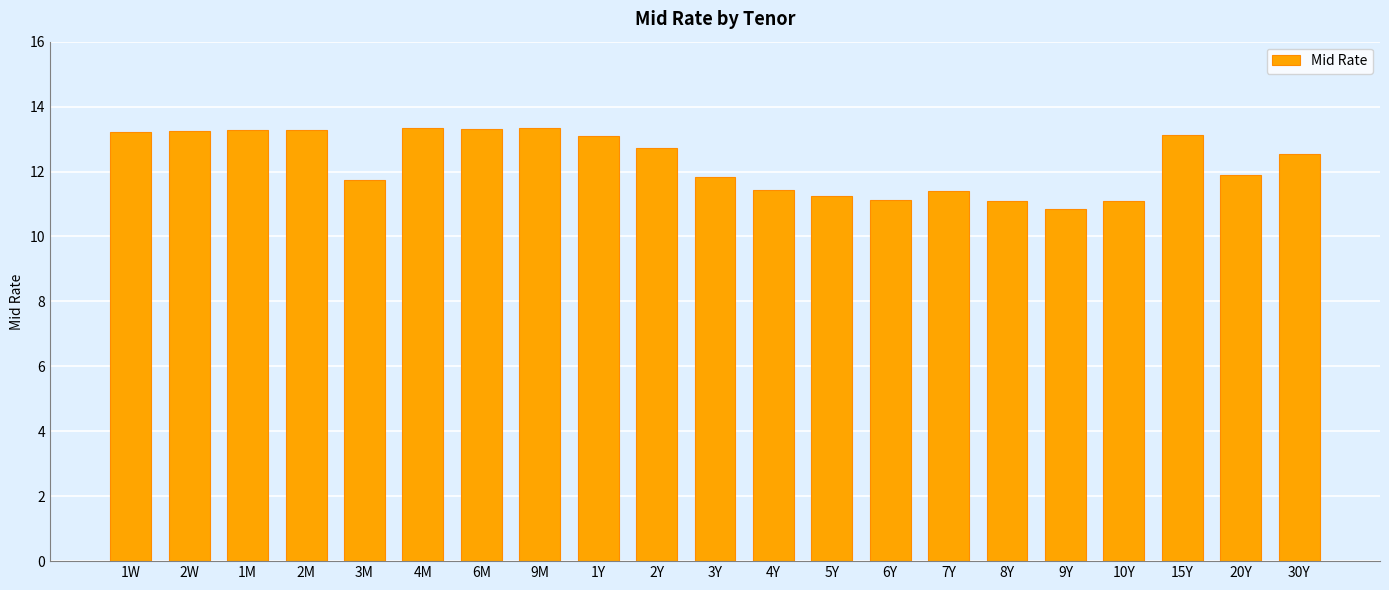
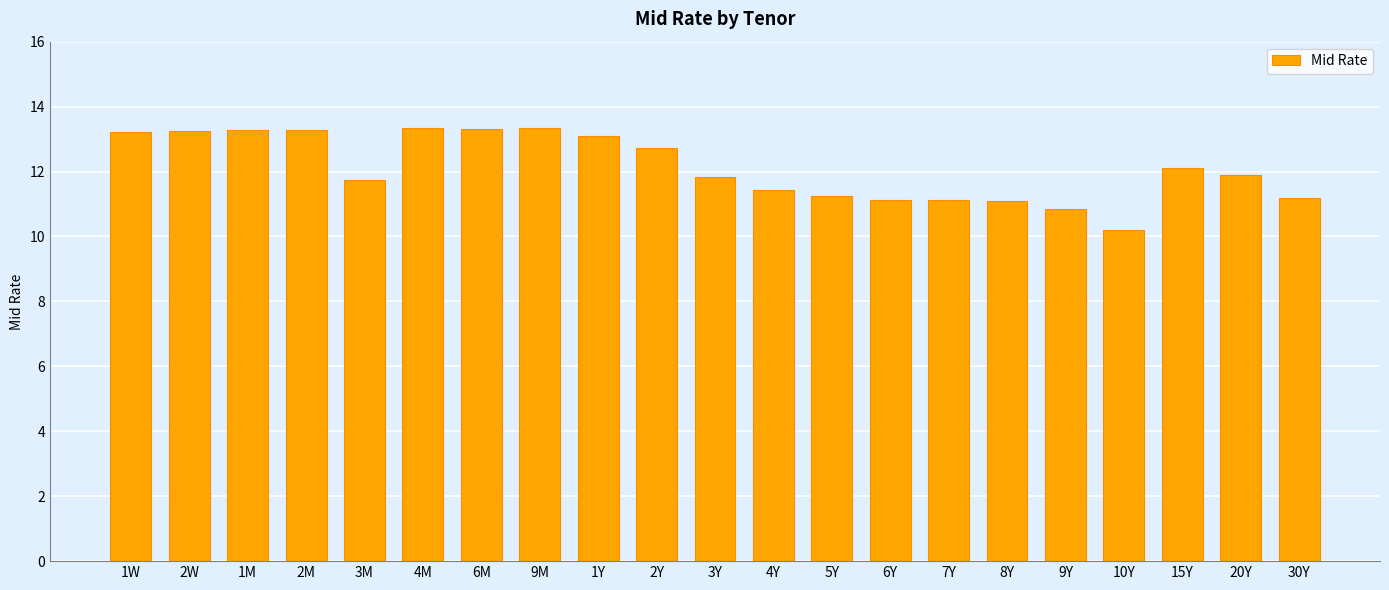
7Y: 11.4 -> 11.1
10Y: 11.1 -> 10.2
15Y: 13.1 -> 12.1
30Y: 12.5 -> 11.2
